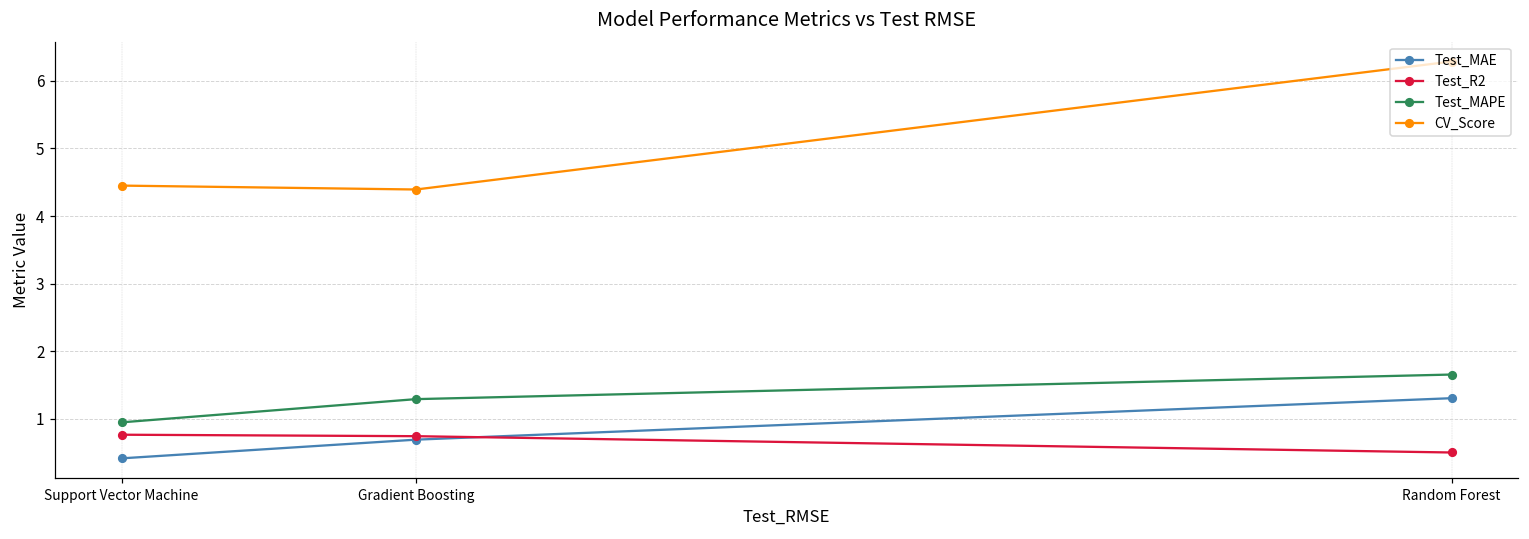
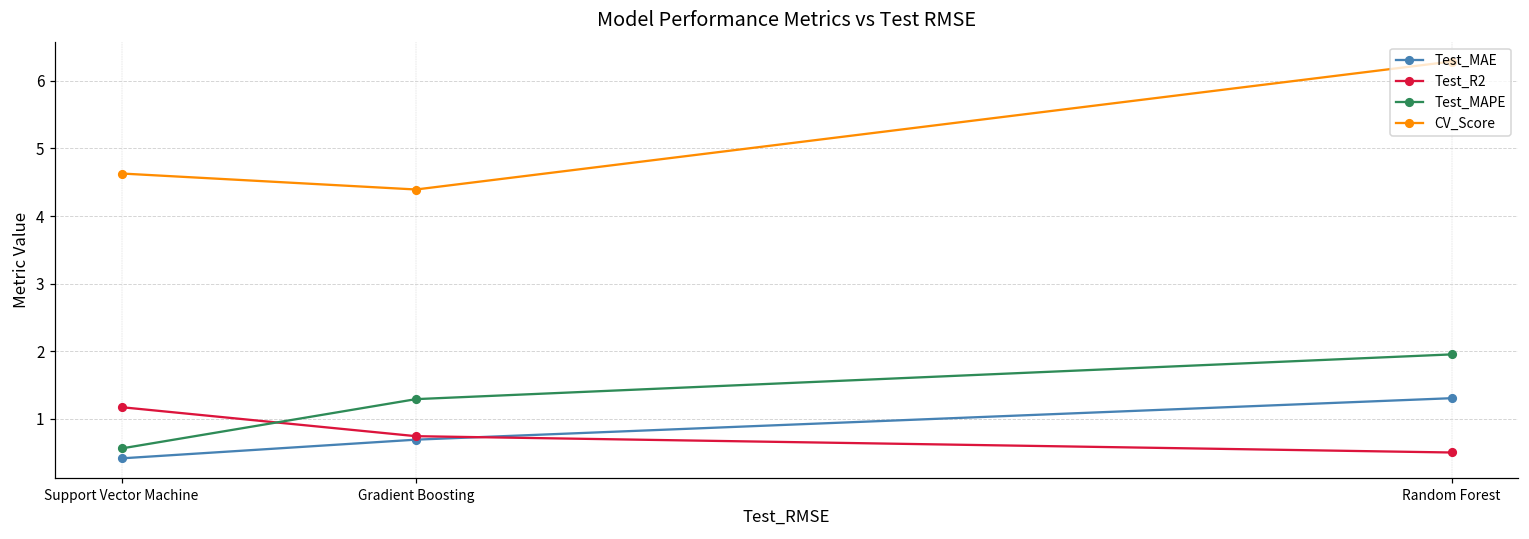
Test_R2, Support Vector Machine: 0.8 -> 1.2
Test_MAPE, Support Vector Machine: 0.9 -> 0.6
CV_Score, Support Vector Machine: 4.5 -> 4.6
Test_MAPE, Random Forest: 1.7 -> 2.0
